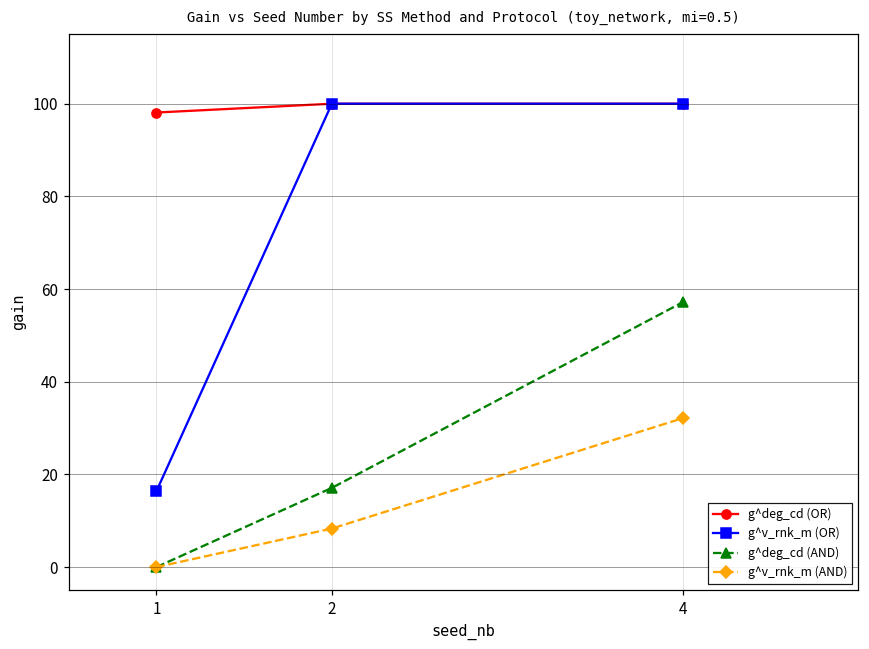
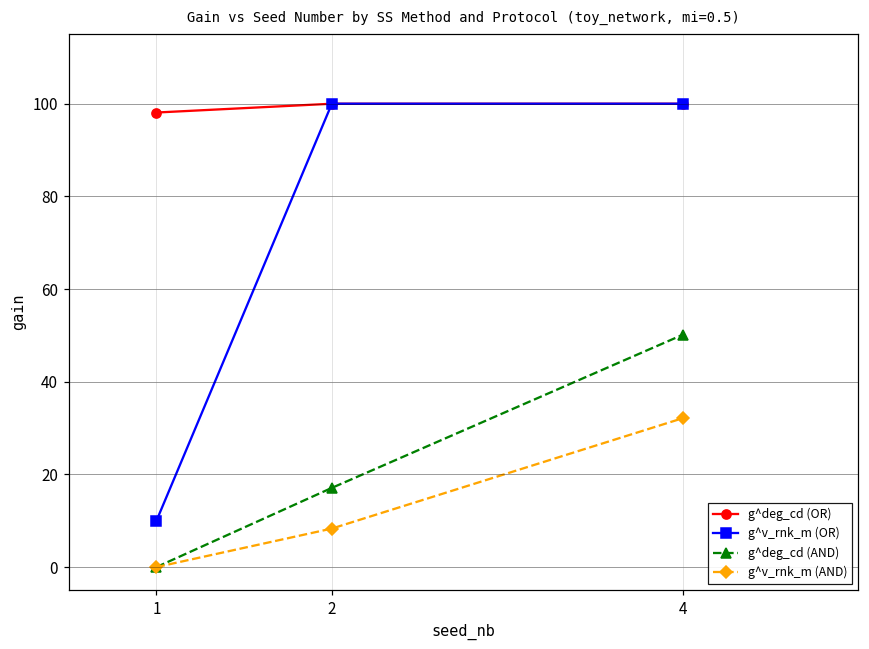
g^v_rnk_m (OR), 1: 16 -> 10
g^deg_cd (AND), 4: 57 -> 50
